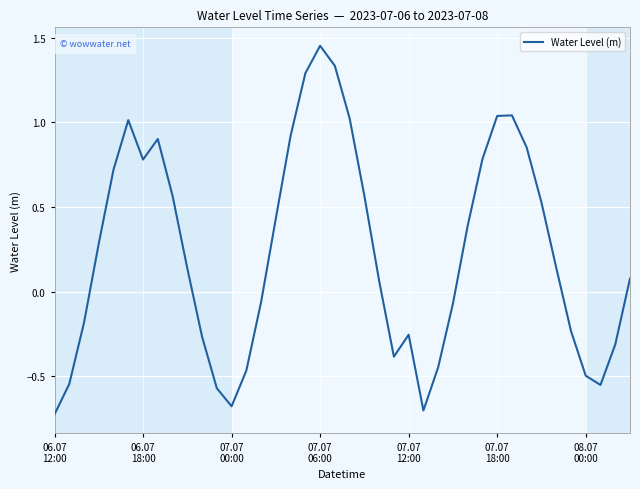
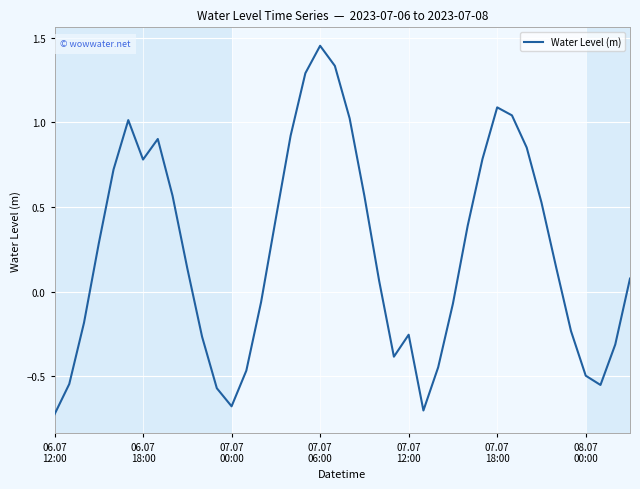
07.07 18:00: 1.04 -> 1.09
